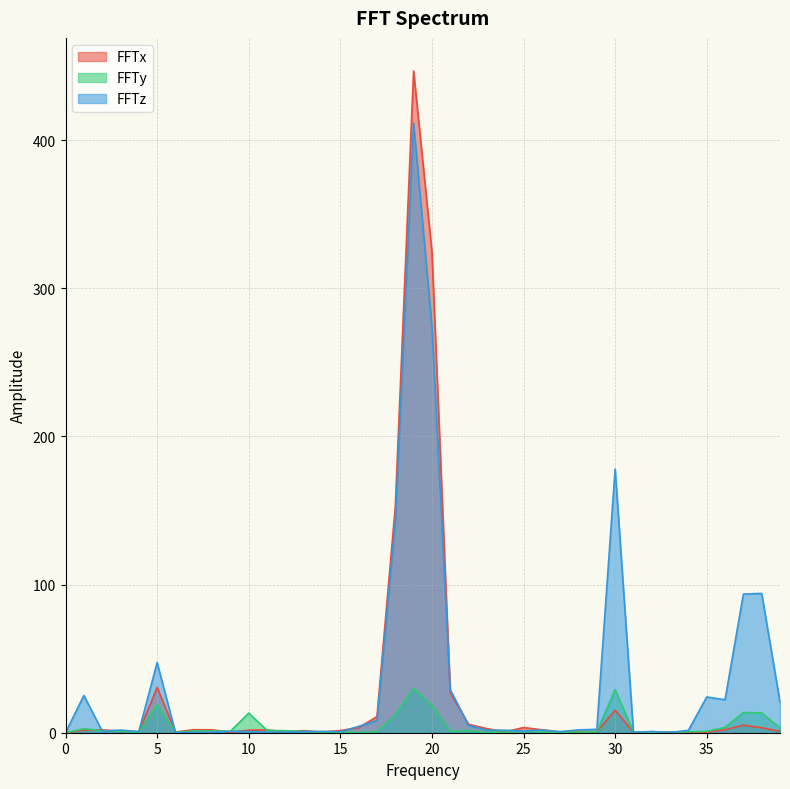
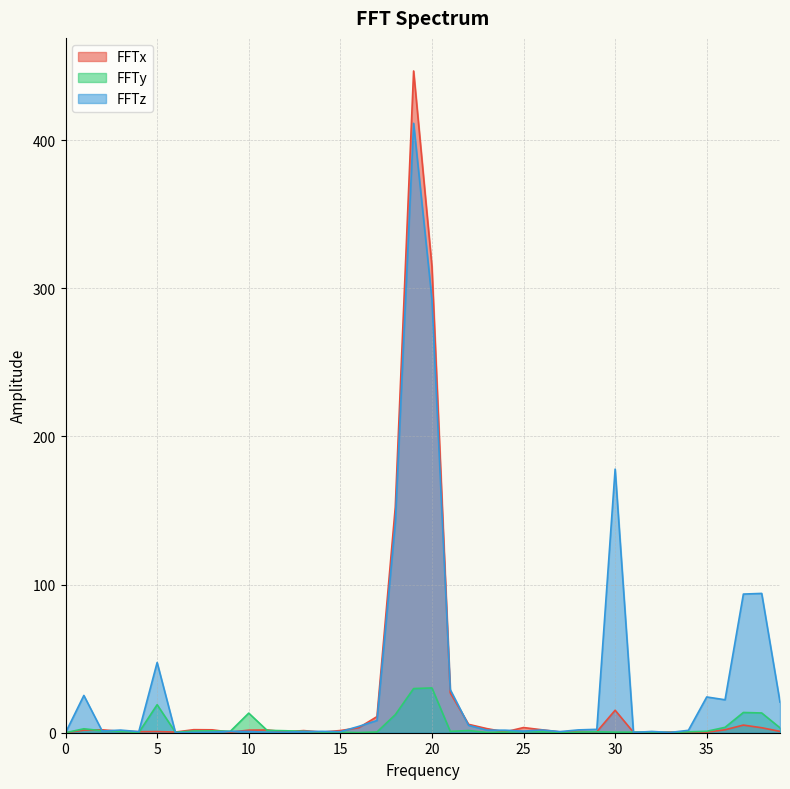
FFTx, 5: 31 -> 1
FFTx, 20: 325 -> 315
FFTy, 20: 18 -> 30
FFTz, 20: 274 -> 293
FFTy, 30: 29 -> 0
